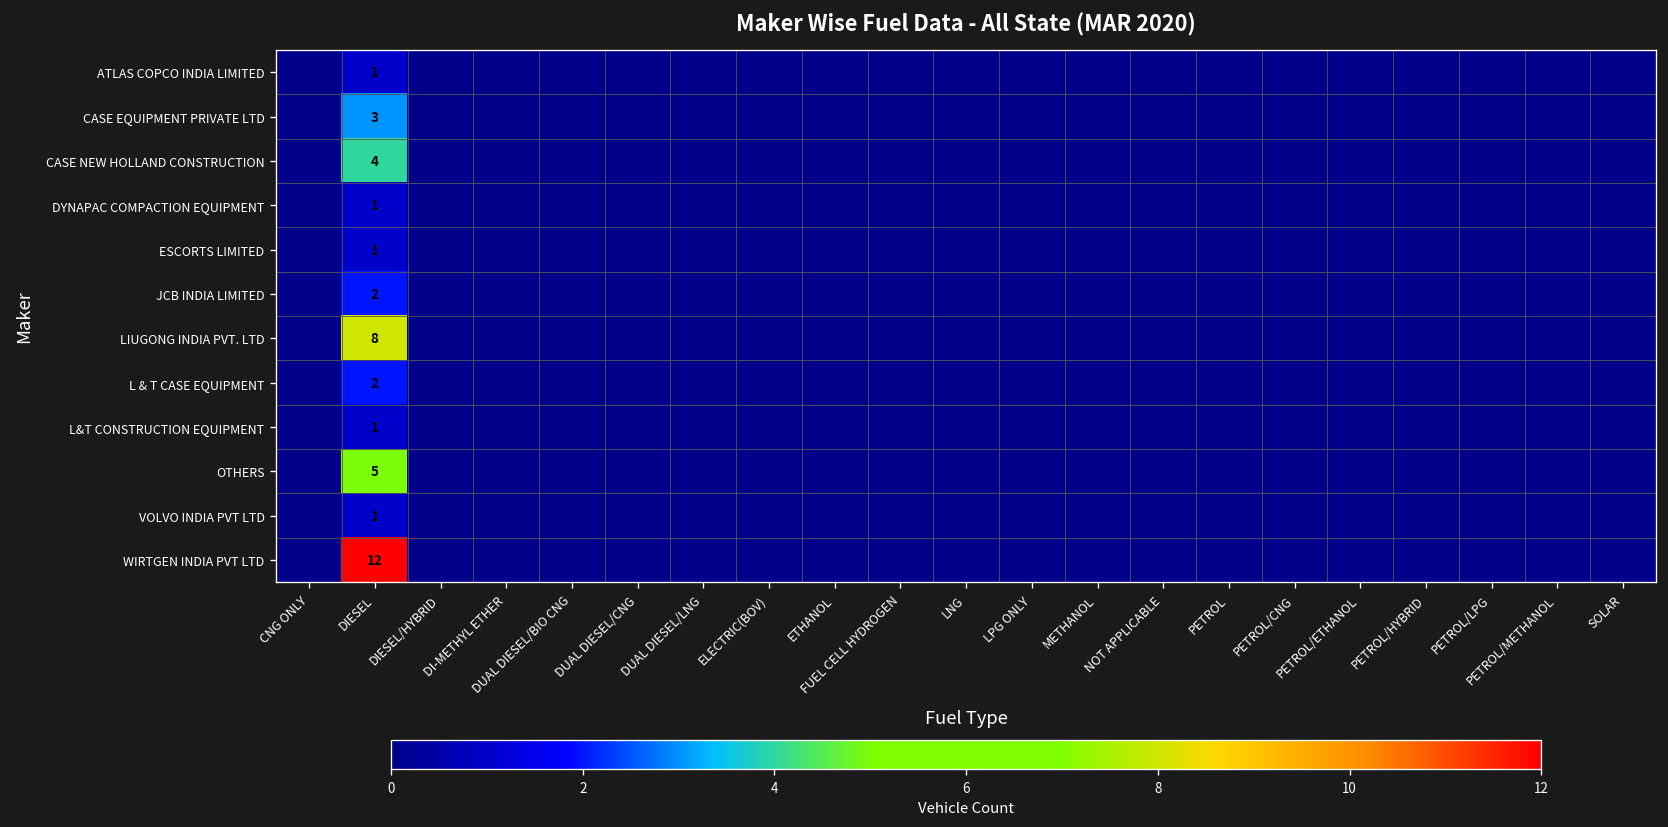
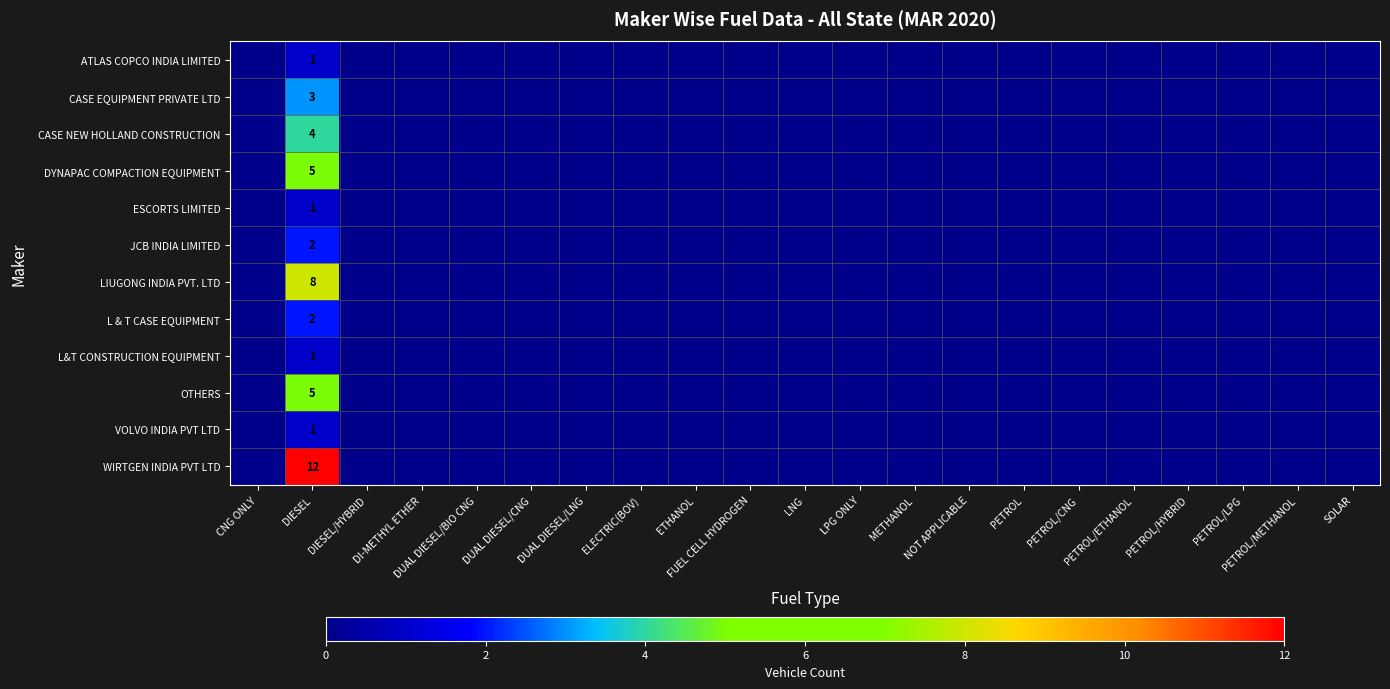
DYNAPAC COMPACTION EQUIPMENT, DIESEL: 1 -> 5
